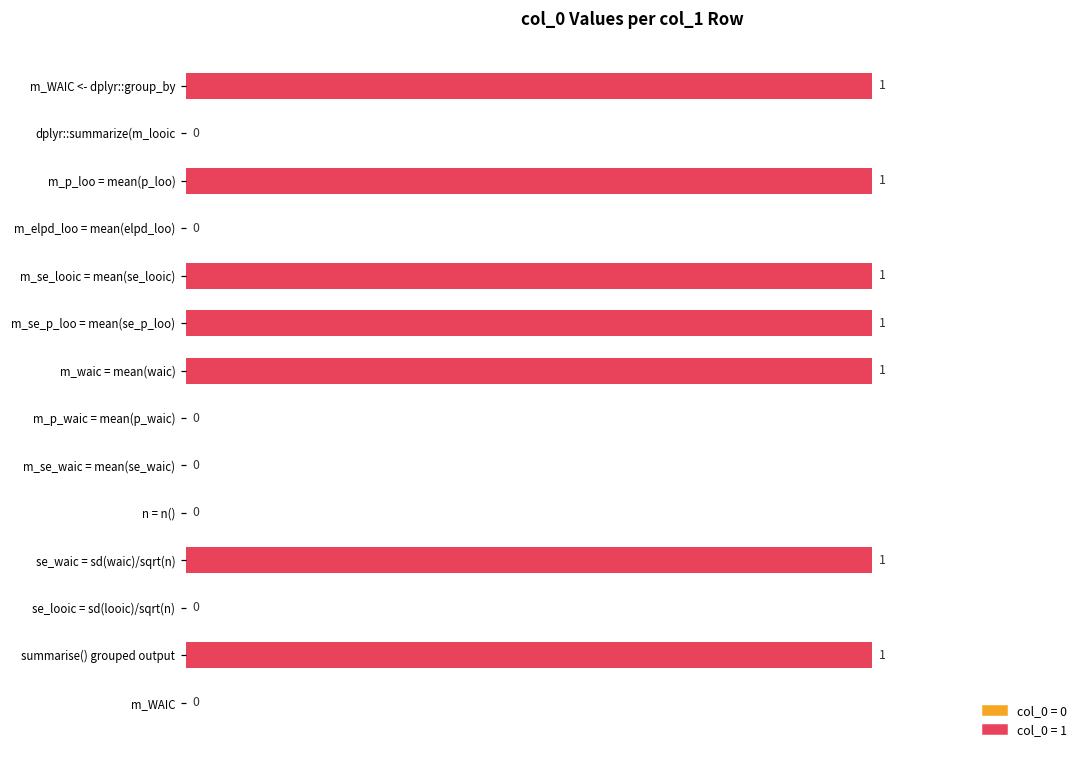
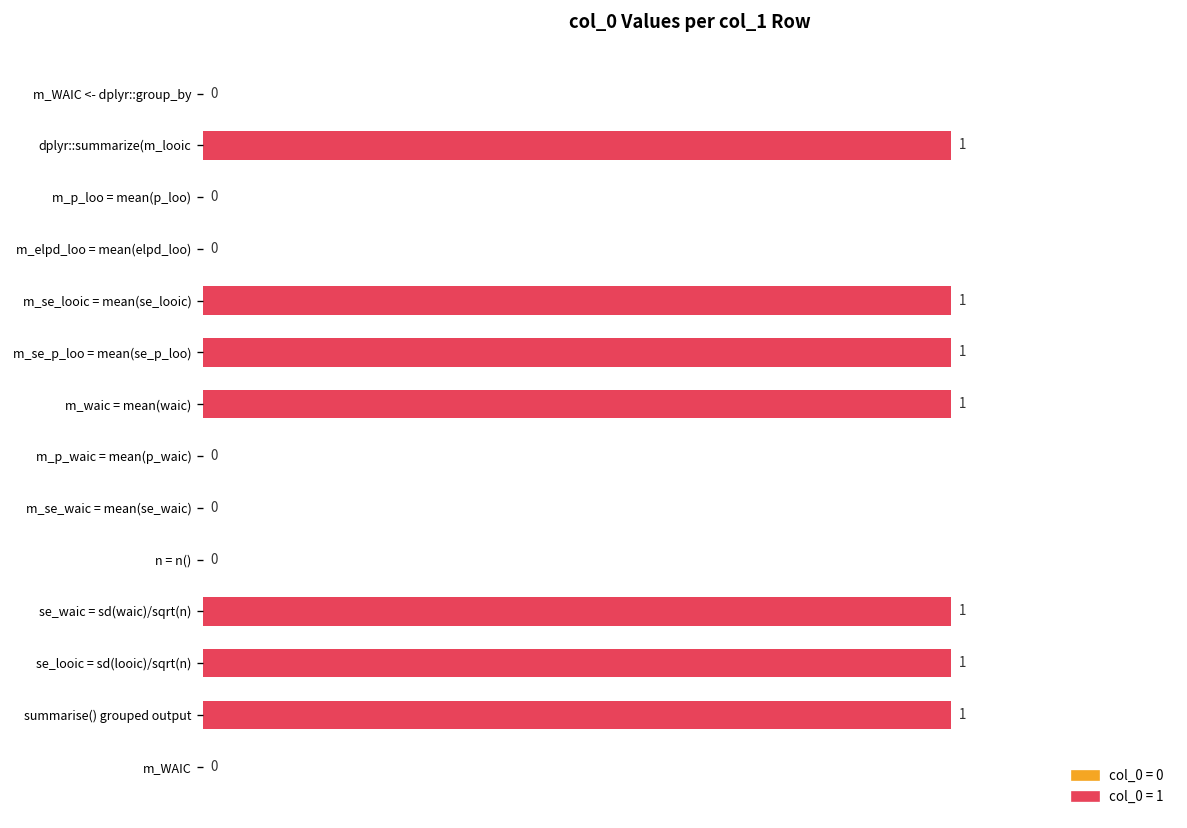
m_WAIC <- dplyr::group_by: 1 -> 0
dplyr::summarize(m_looic: 0 -> 1
m_p_loo = mean(p_loo): 1 -> 0
se_looic = sd(looic)/sqrt(n): 0 -> 1
